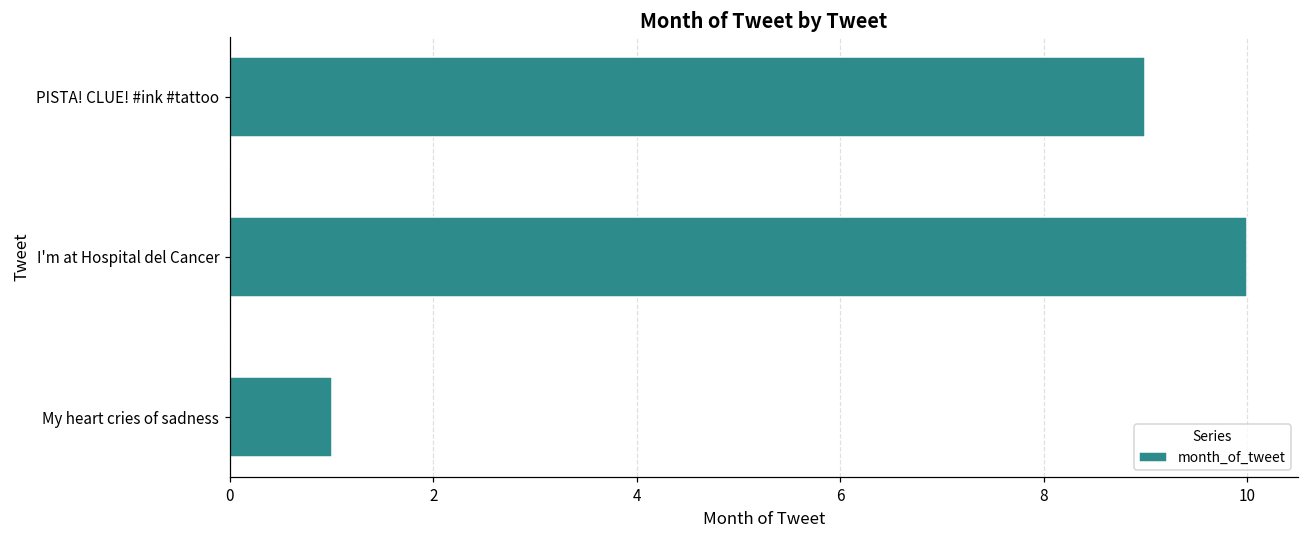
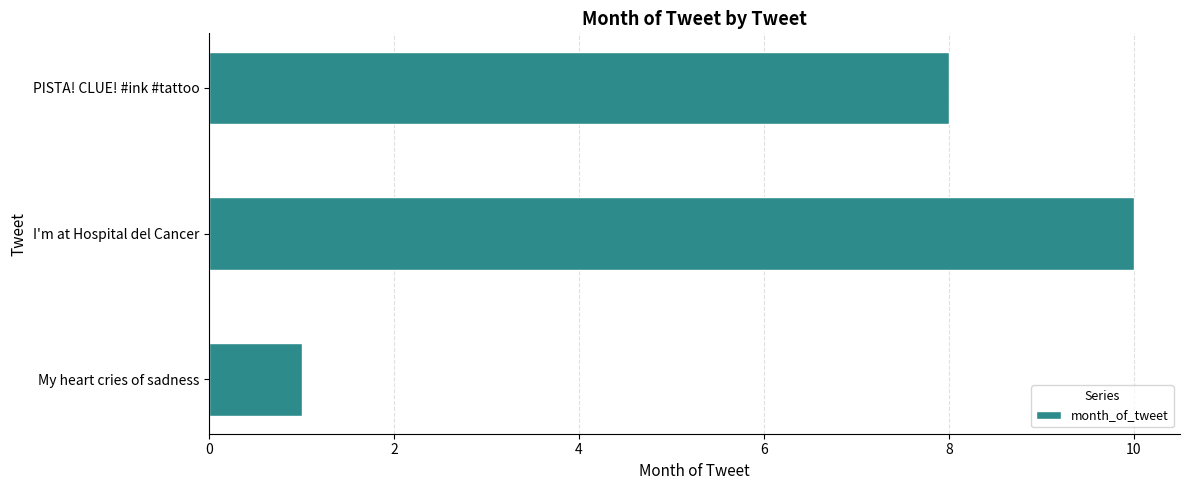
PISTA! CLUE! #ink #tattoo: 9 -> 8
